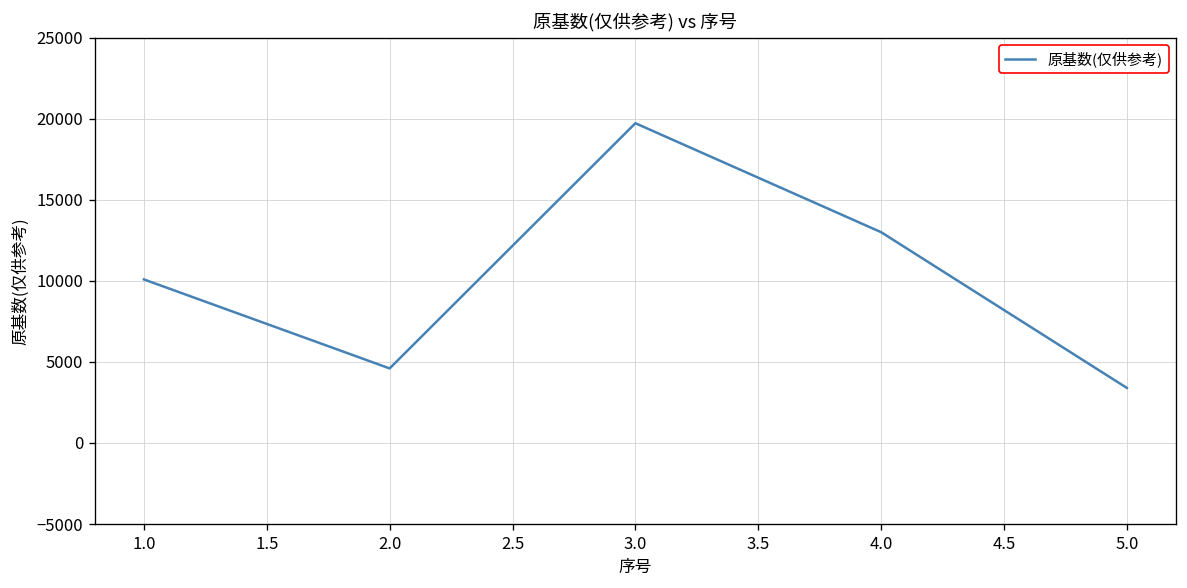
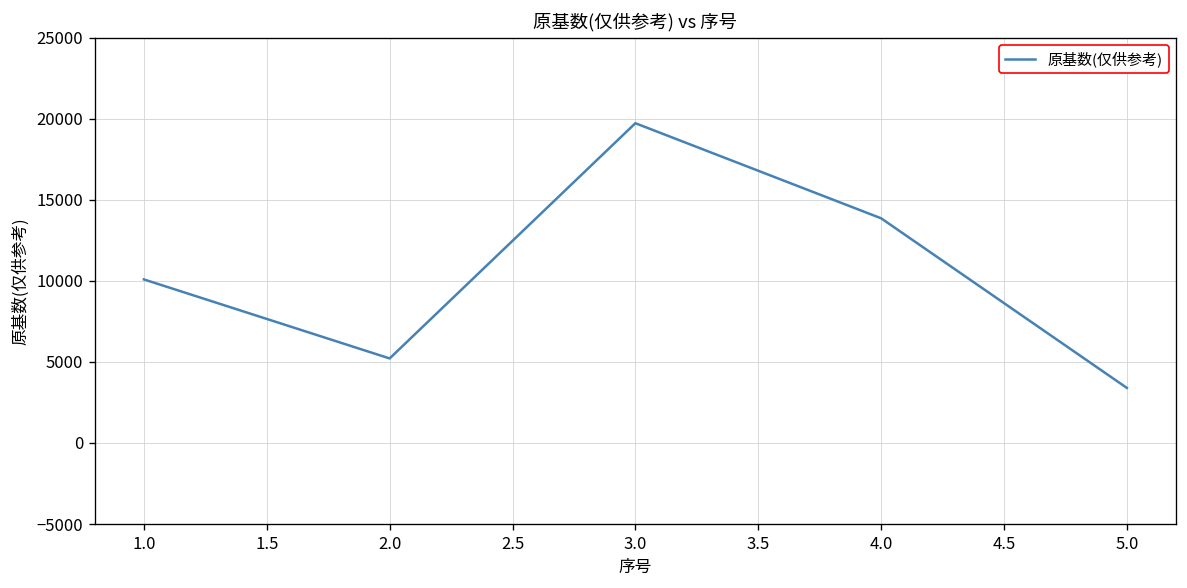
2.0: 4600 -> 5200
4.0: 13000 -> 13900
